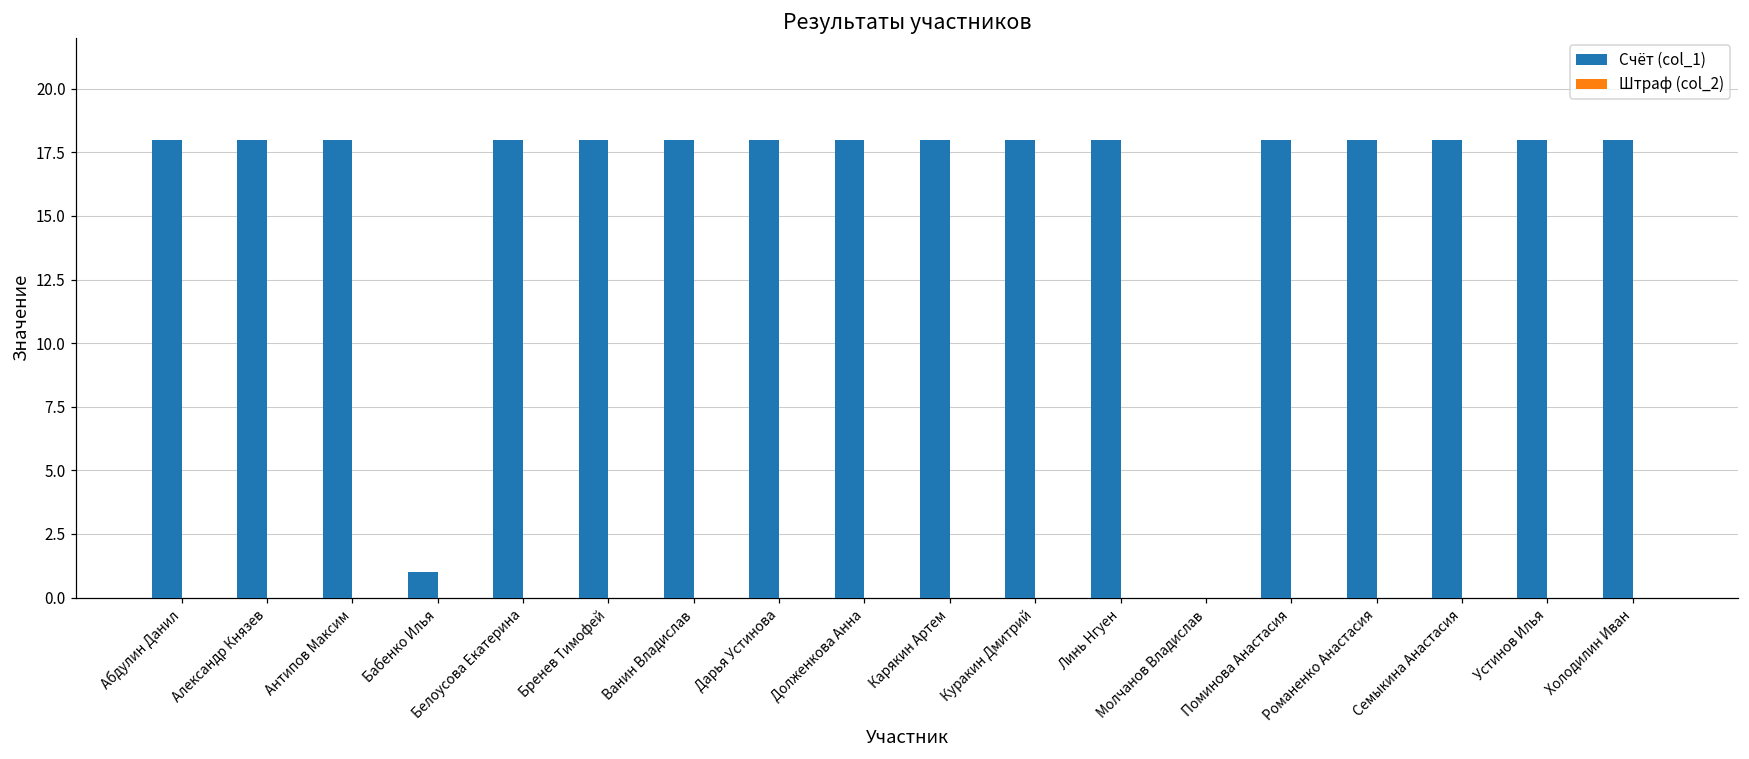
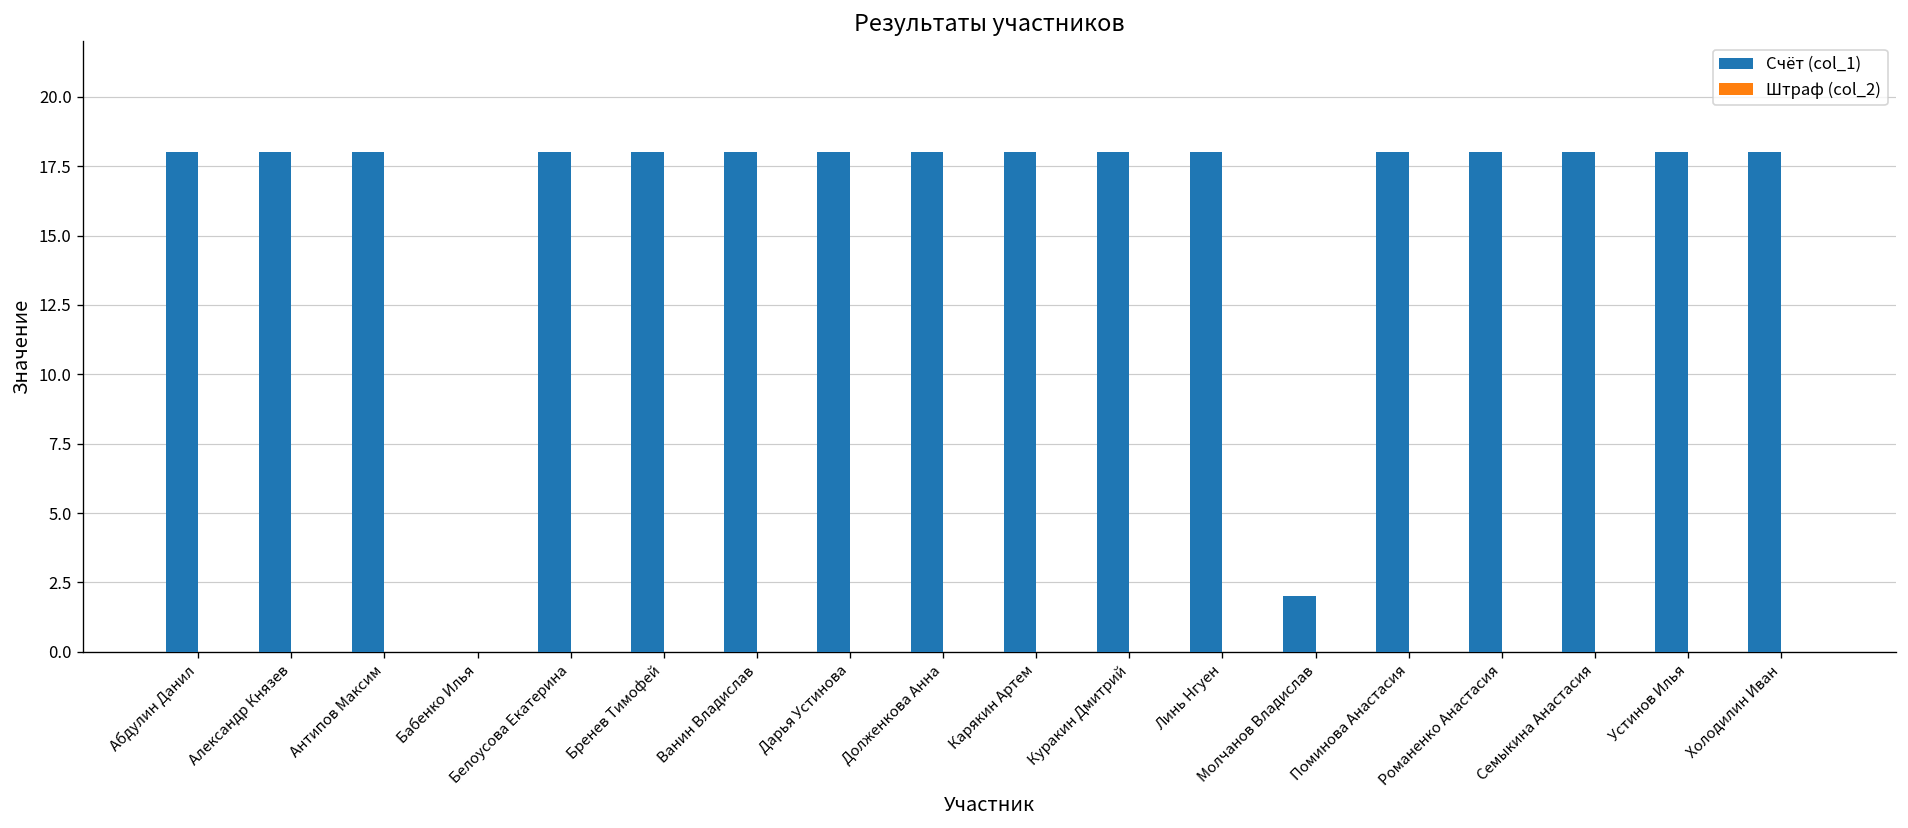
Счёт (col_1), Бабенко Илья: 1 -> 0
Счёт (col_1), Молчанов Владислав: 0 -> 2
